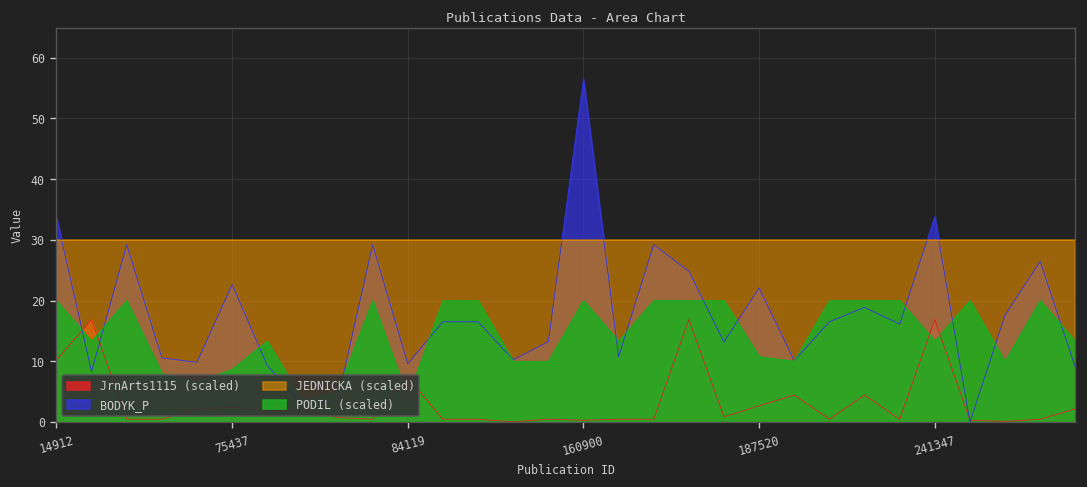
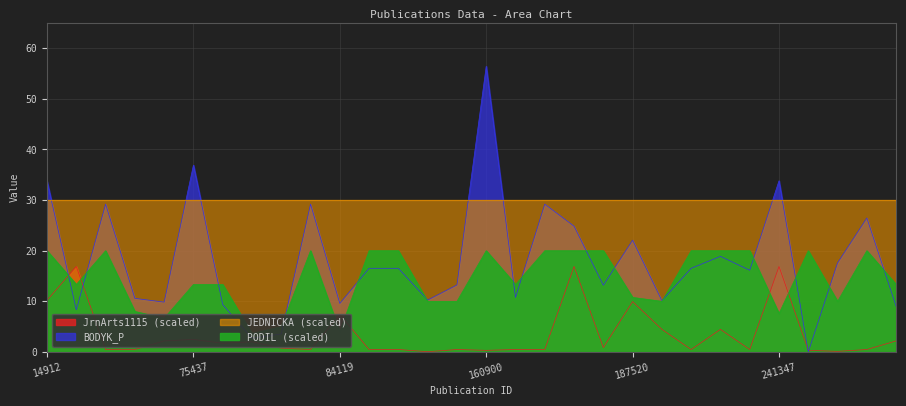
BODYK_P, 75437: 23 -> 37
PODIL (scaled), 75437: 9 -> 13
JrnArts1115 (scaled), 187520: 3 -> 10
PODIL (scaled), 241347: 13 -> 8
